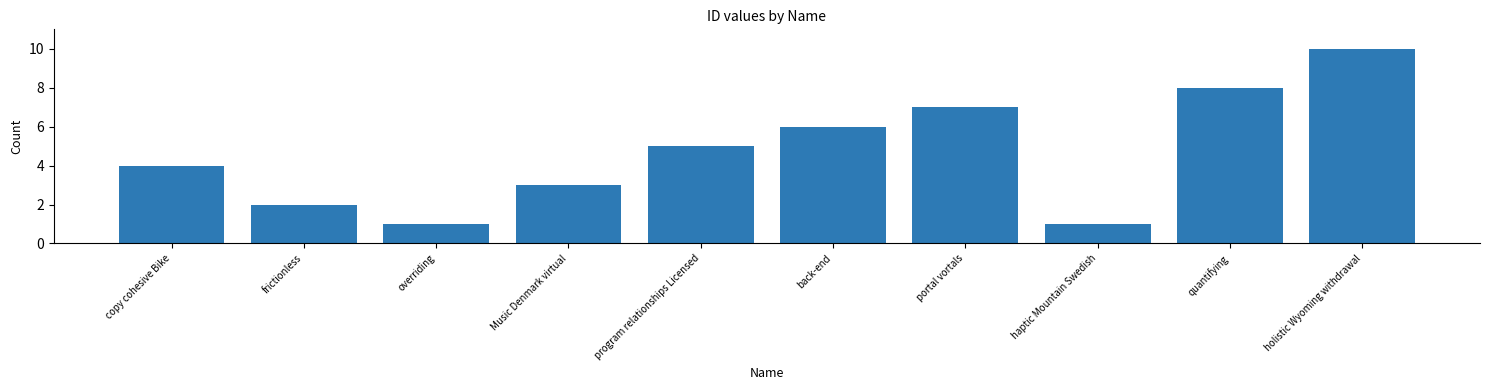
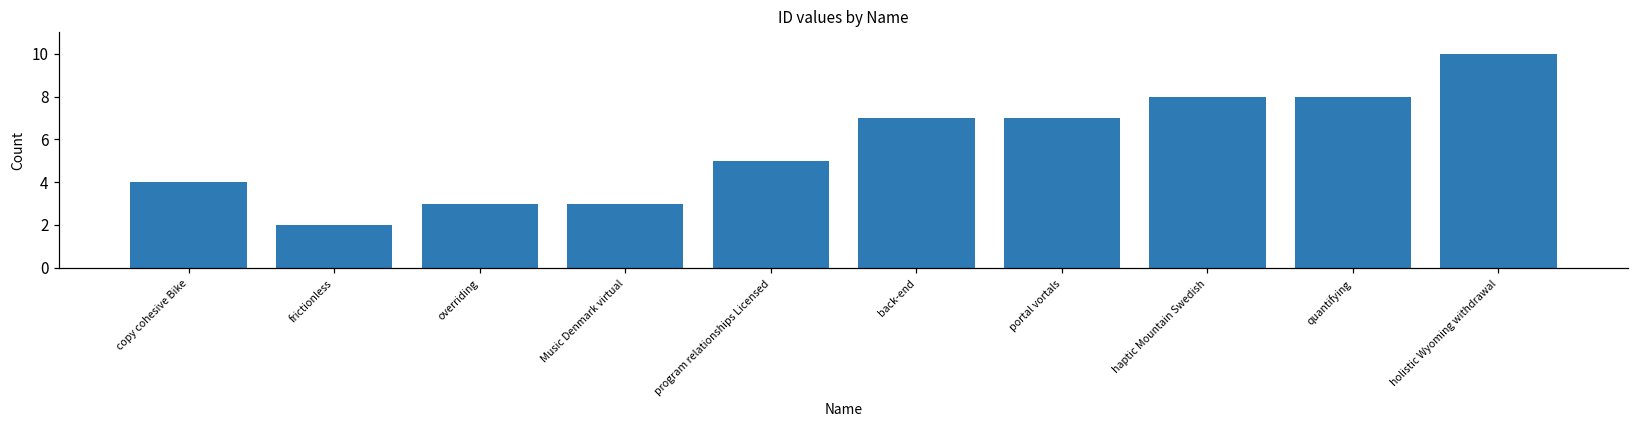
overriding: 1 -> 3
back-end: 6 -> 7
haptic Mountain Swedish: 1 -> 8
